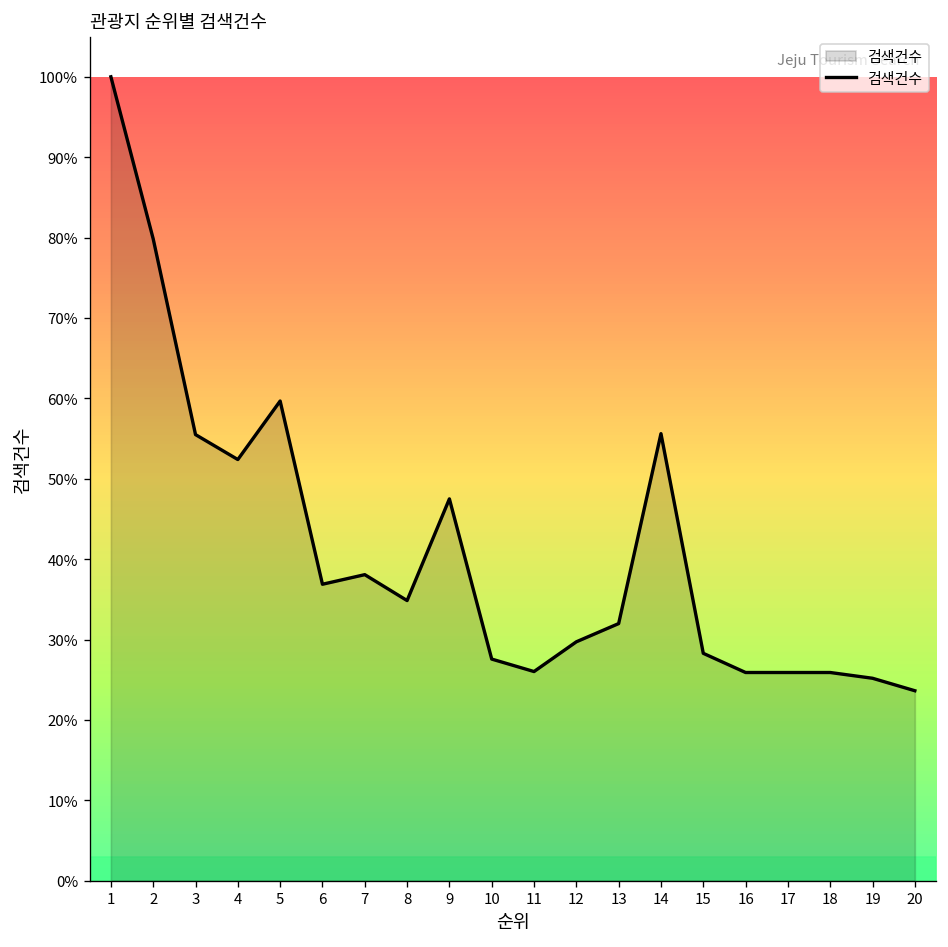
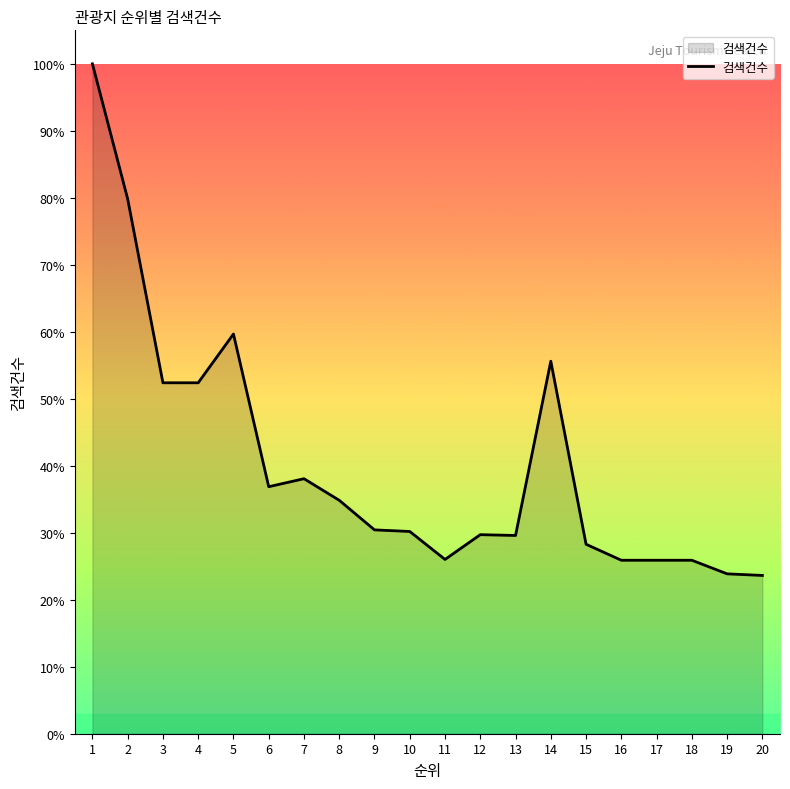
3: 55% -> 52%
9: 47% -> 30%
10: 28% -> 30%
13: 32% -> 30%
19: 25% -> 24%
